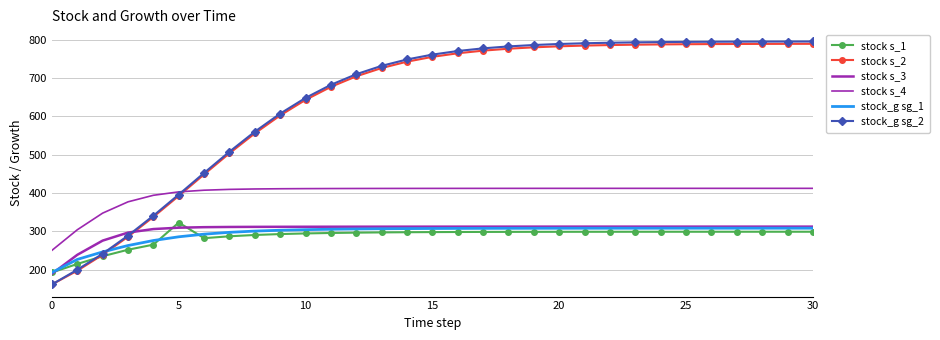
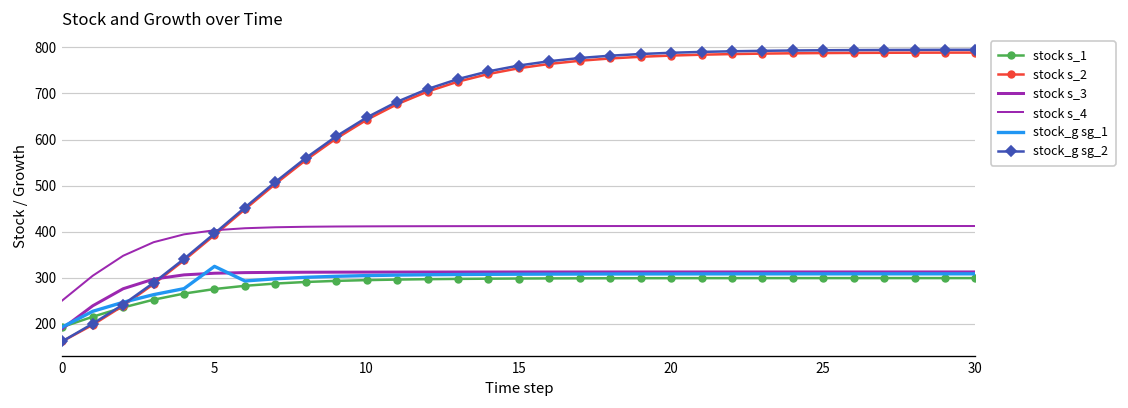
stock s_1, 5: 320 -> 280
stock_g sg_1, 5: 290 -> 320
